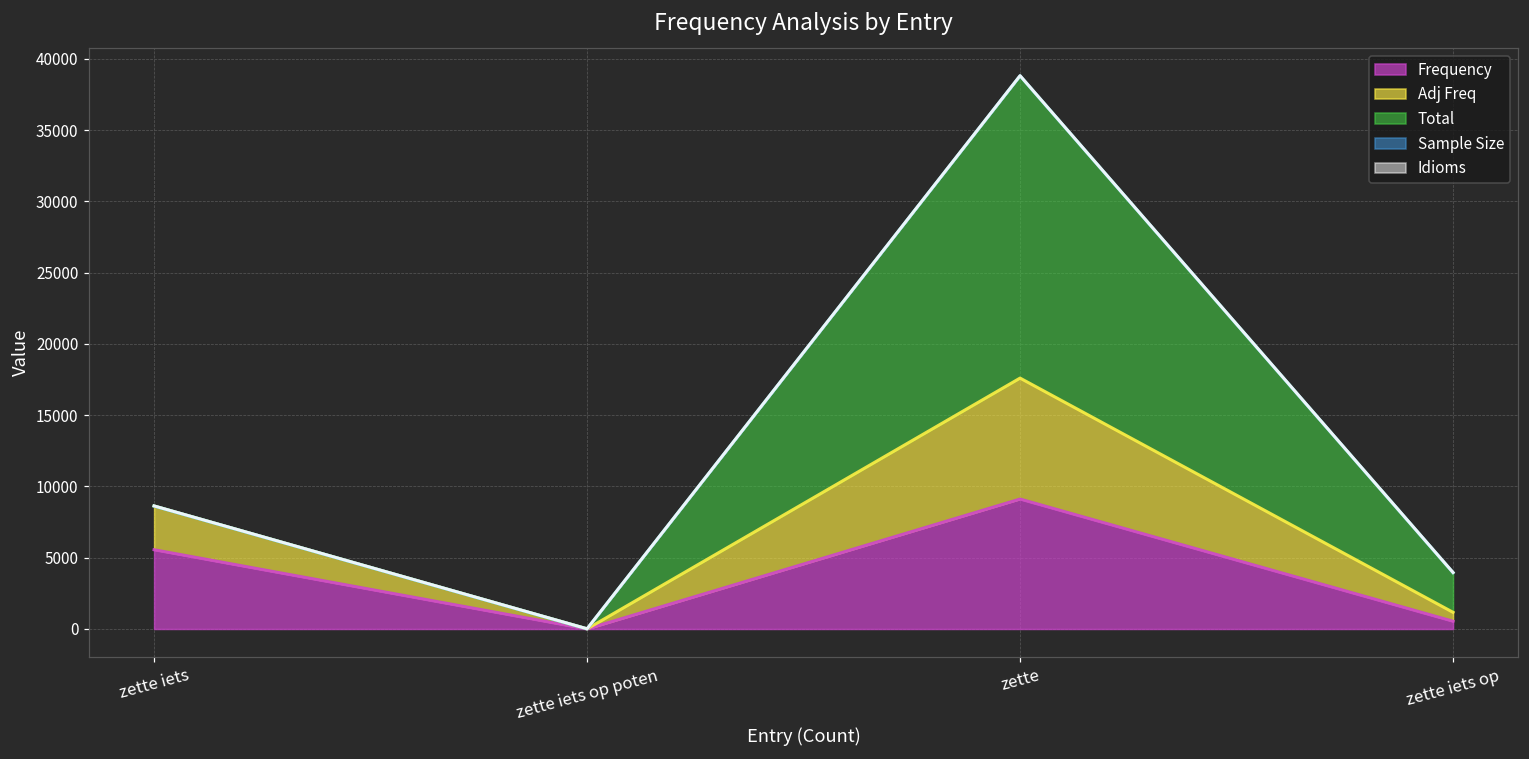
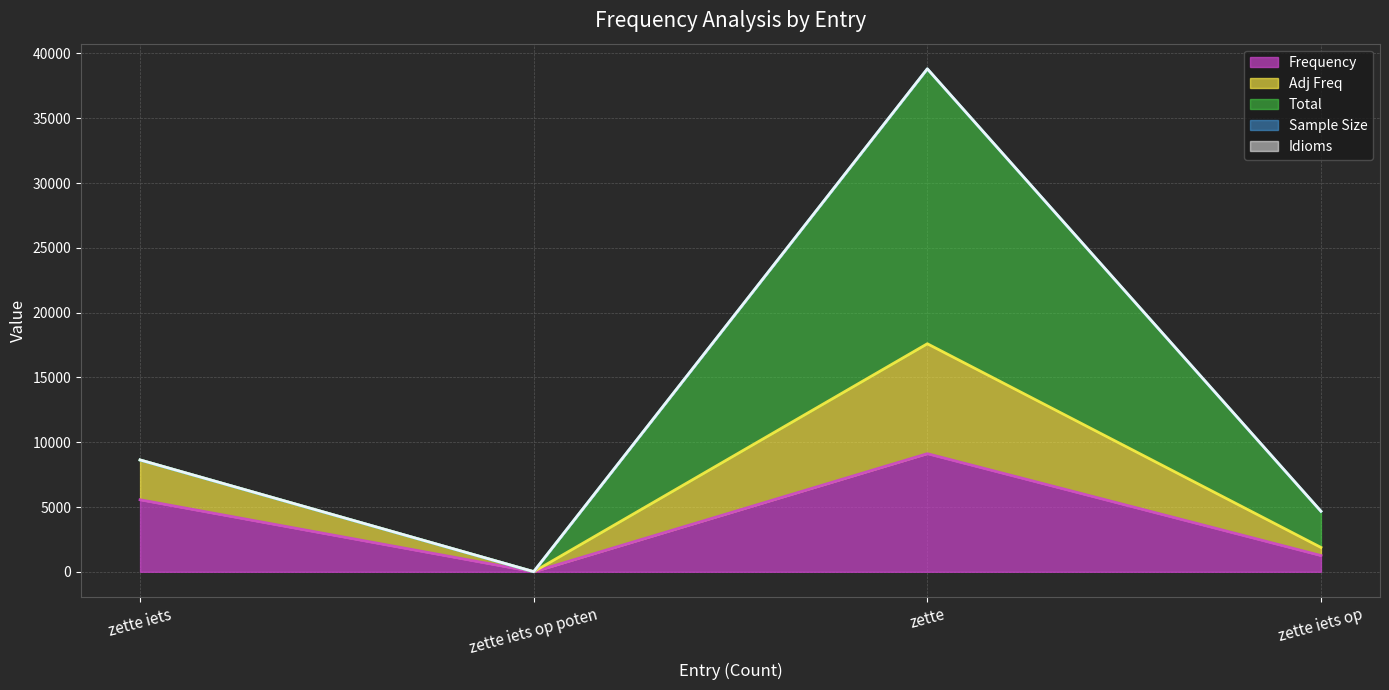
Frequency, zette iets op: 500 -> 1300
